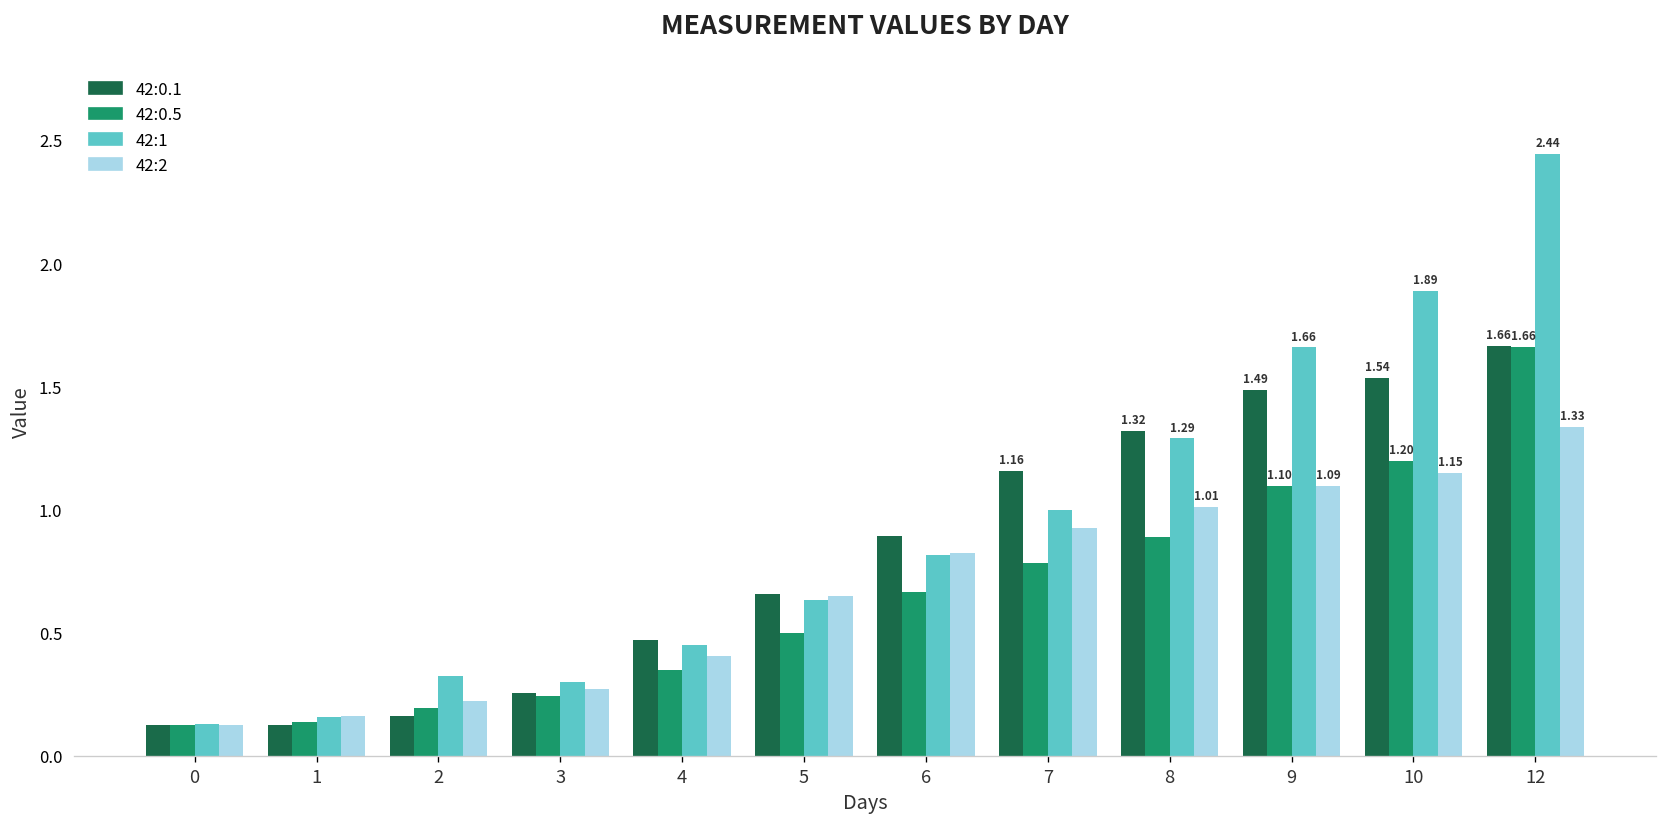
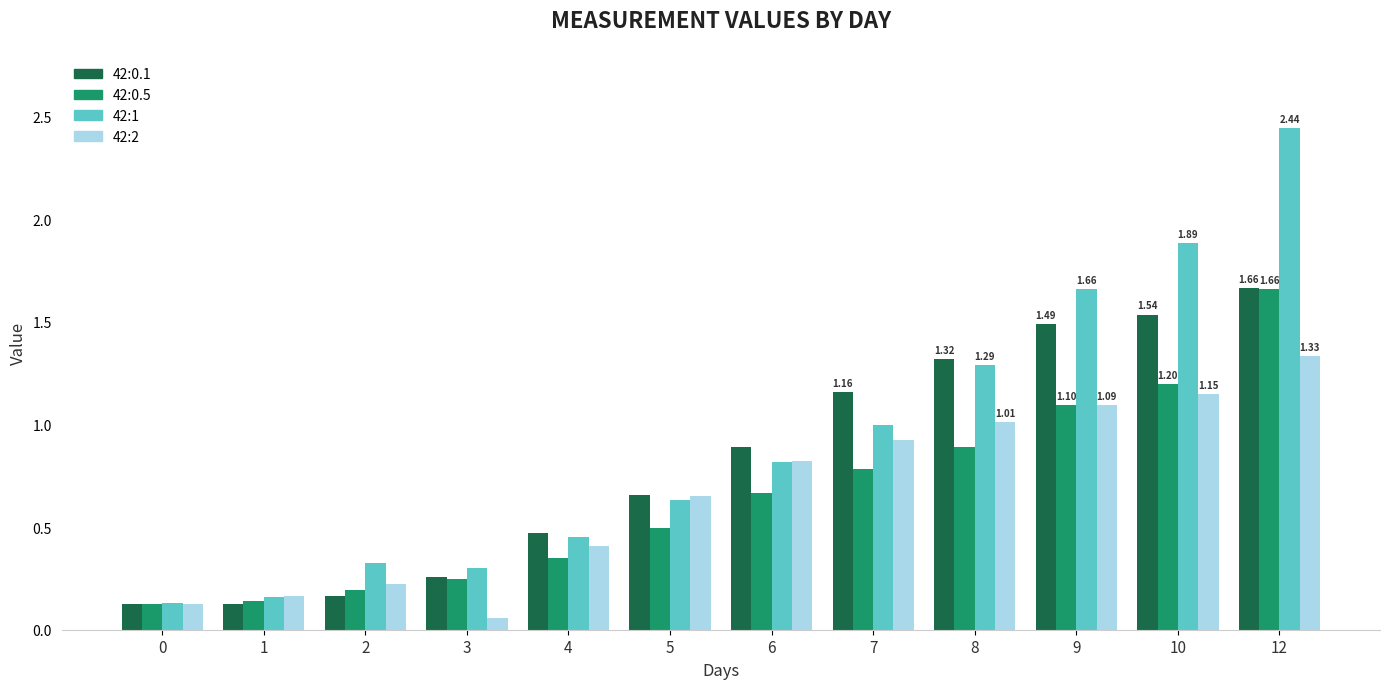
42:2, 3: 0.27 -> 0.06
